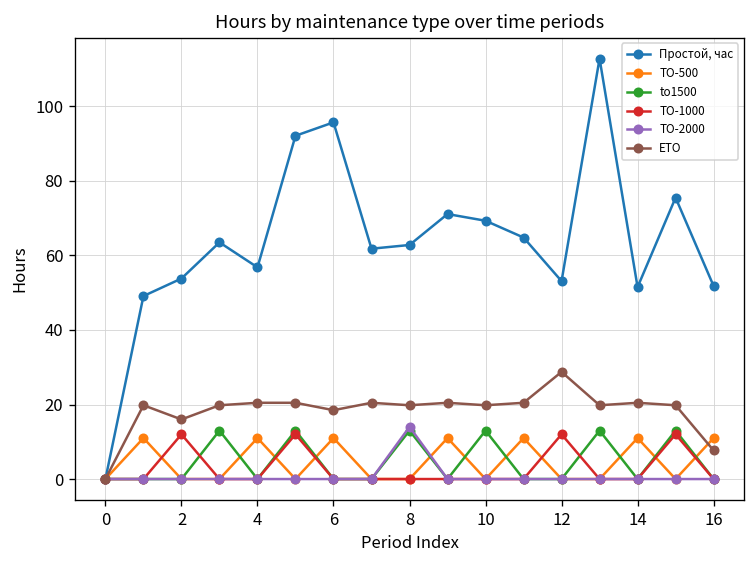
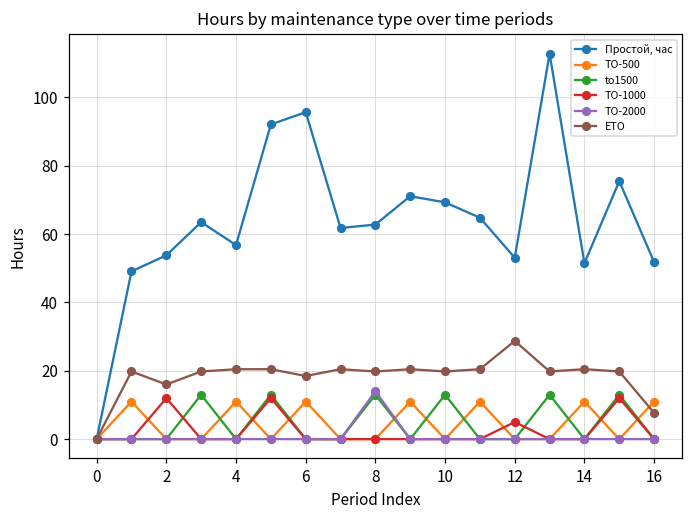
ТО-1000, 12: 12 -> 5
